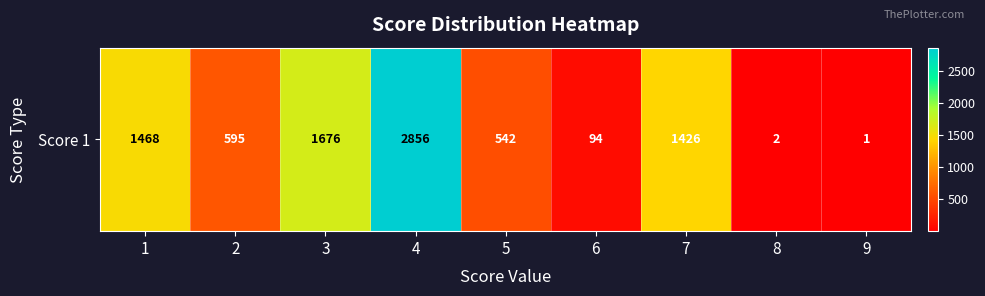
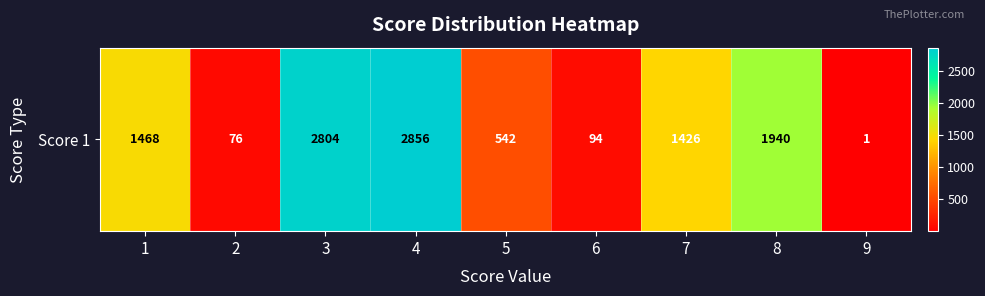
Score 1, 2: 595 -> 76
Score 1, 3: 1676 -> 2804
Score 1, 8: 2 -> 1940
